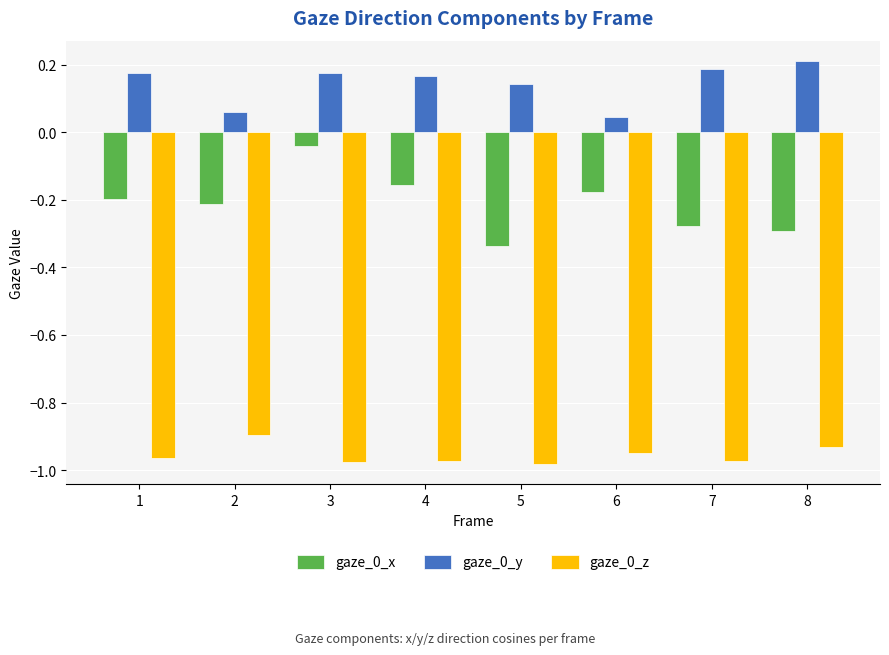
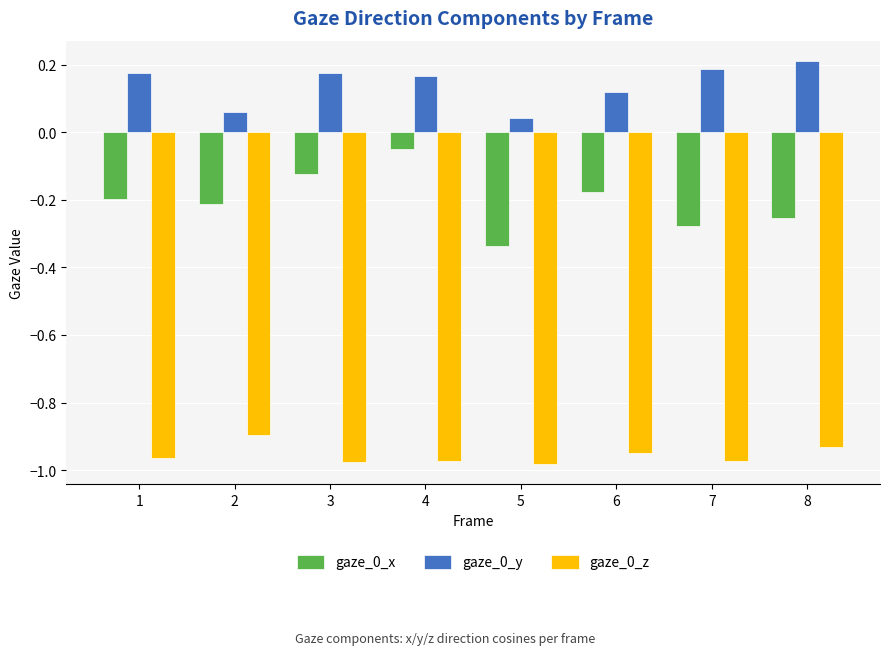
gaze_0_x, 3: -0.04 -> -0.12
gaze_0_x, 4: -0.16 -> -0.05
gaze_0_y, 5: 0.14 -> 0.04
gaze_0_y, 6: 0.05 -> 0.12
gaze_0_x, 8: -0.29 -> -0.25
